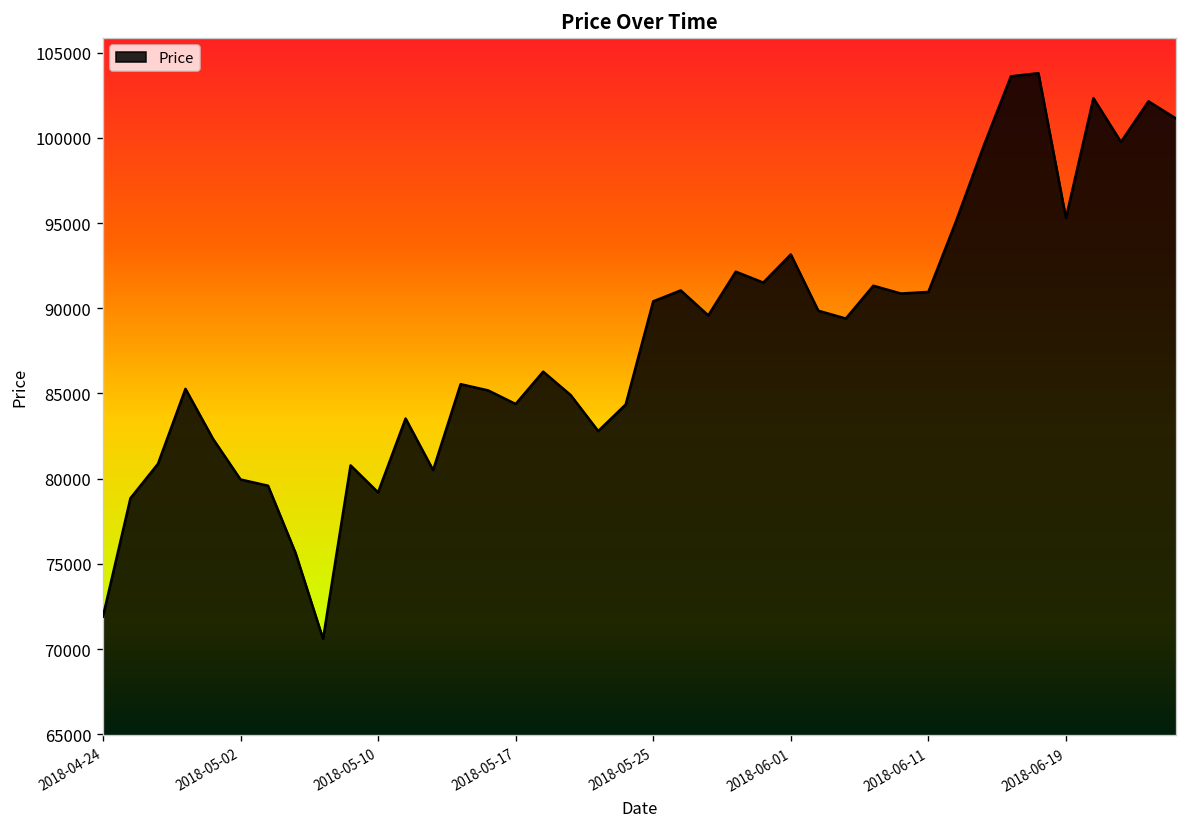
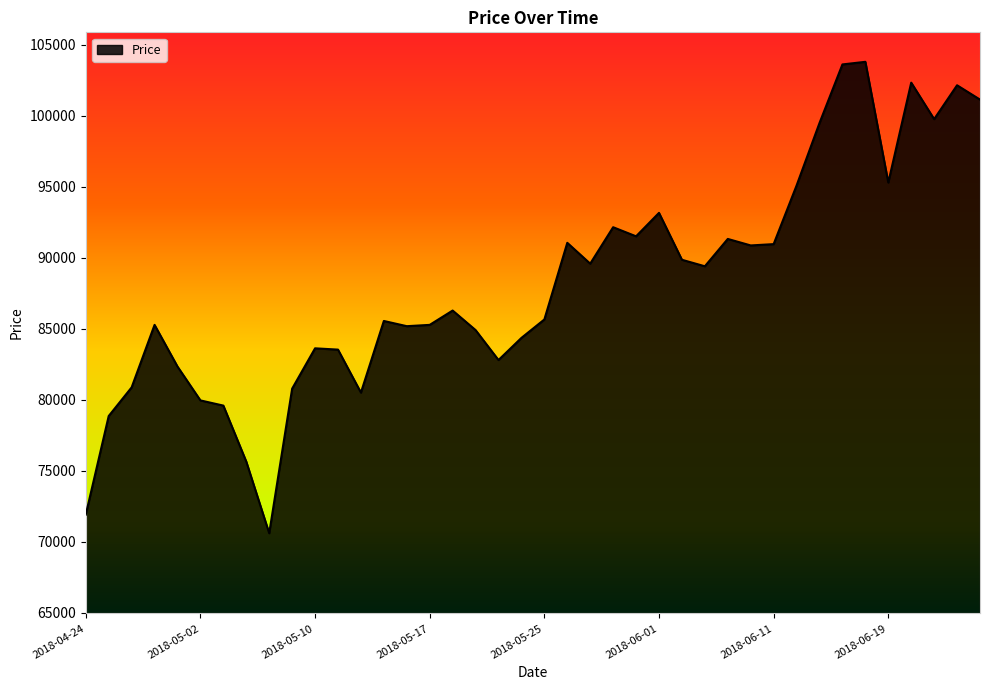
2018-05-10: 79200 -> 83600
2018-05-17: 84400 -> 85300
2018-05-25: 90400 -> 85700
